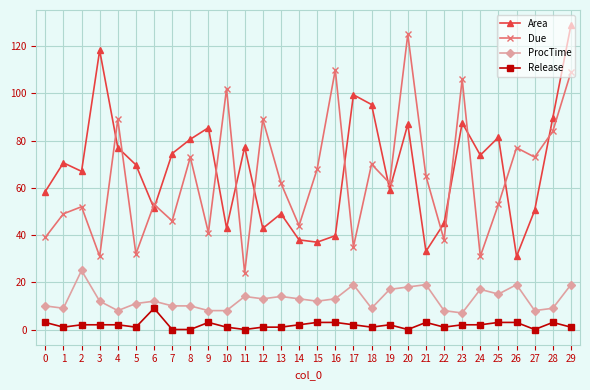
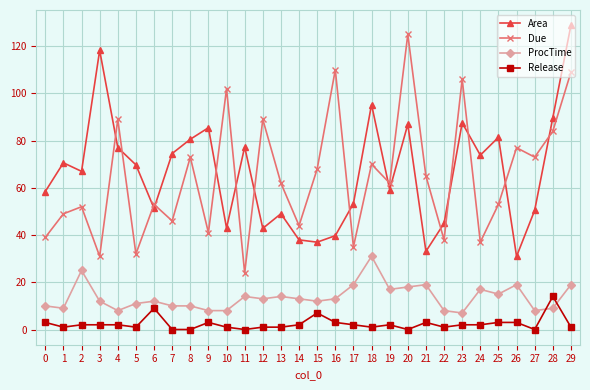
Release, 15: 3 -> 7
Area, 17: 99 -> 53
ProcTime, 18: 9 -> 31
Due, 24: 31 -> 37
Release, 28: 3 -> 14
